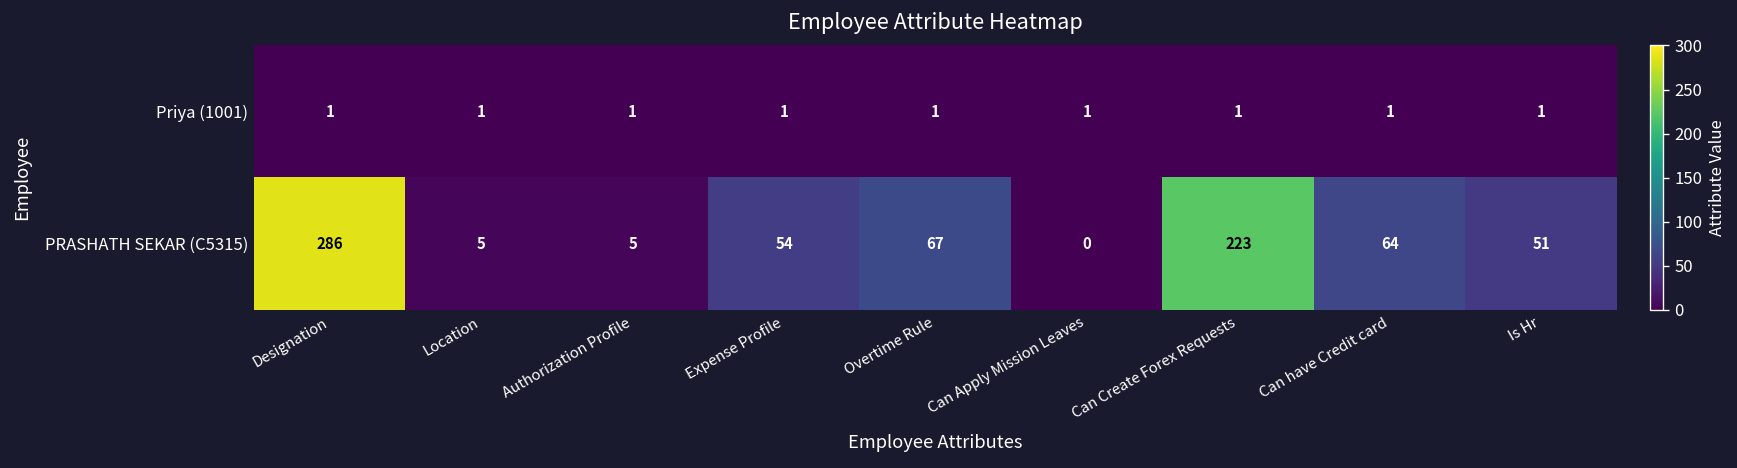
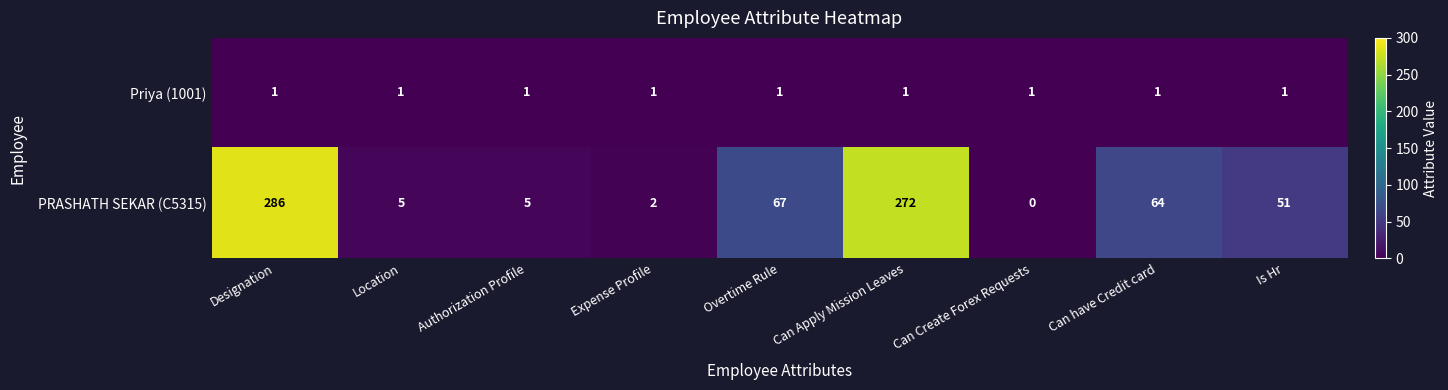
PRASHATH SEKAR (C5315), Expense Profile: 54 -> 2
PRASHATH SEKAR (C5315), Can Apply Mission Leaves: 0 -> 272
PRASHATH SEKAR (C5315), Can Create Forex Requests: 223 -> 0
